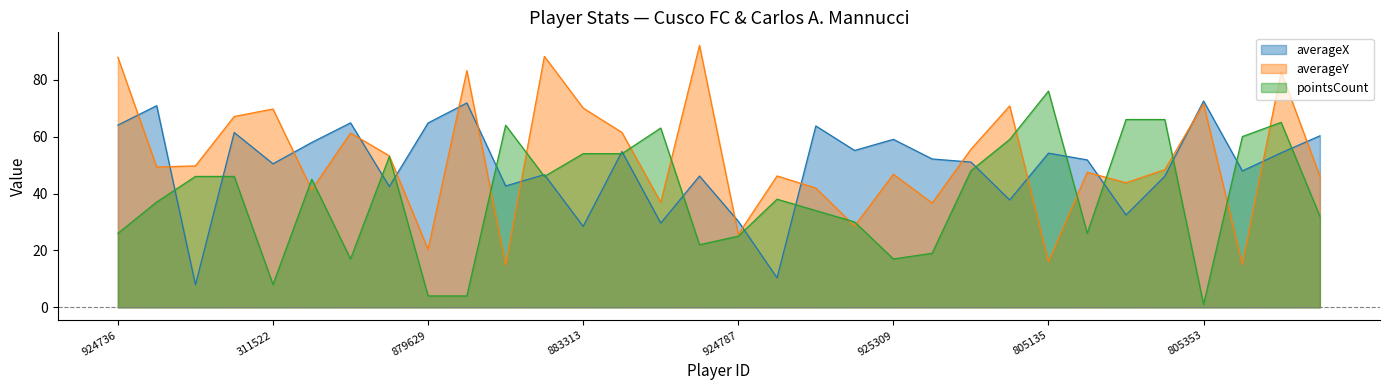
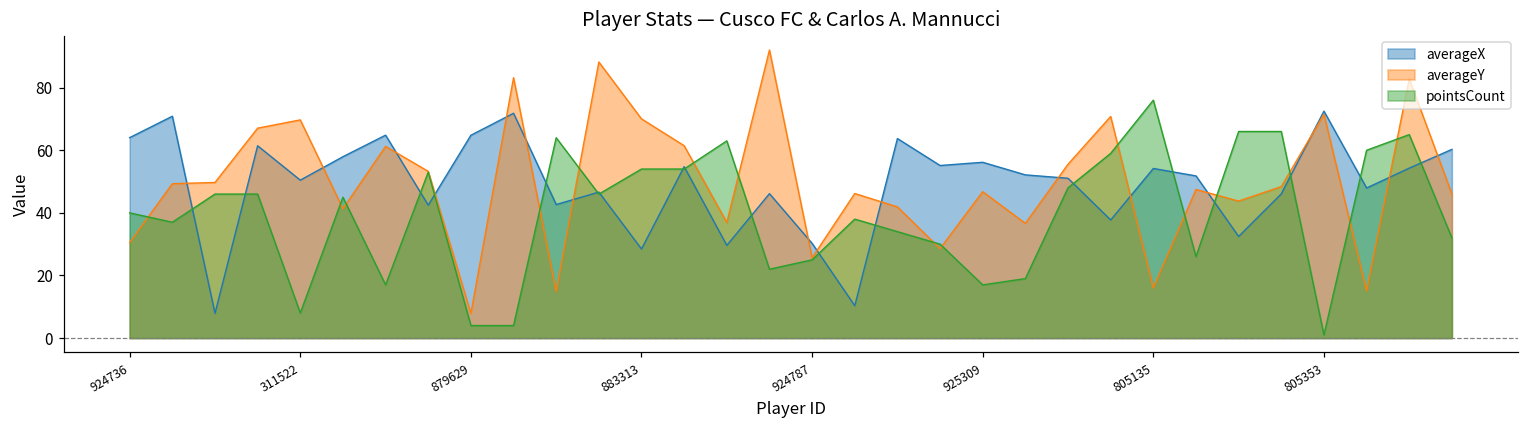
averageY, 924736: 88 -> 31
pointsCount, 924736: 26 -> 40
averageY, 879629: 20 -> 8
averageX, 925309: 59 -> 56
